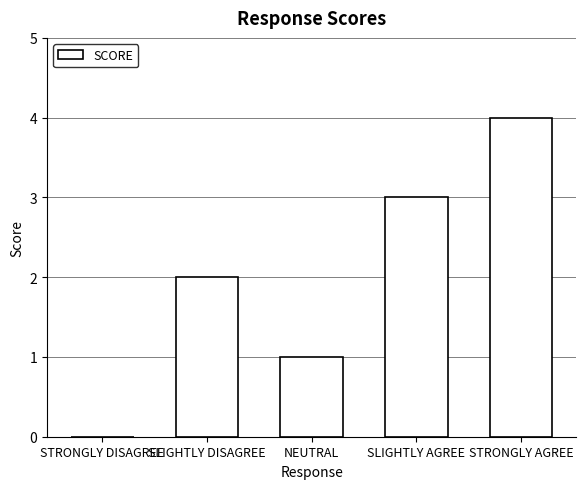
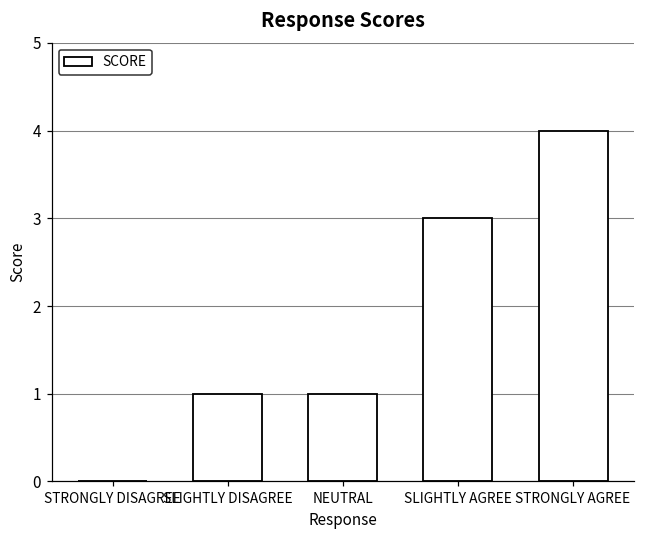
SLIGHTLY DISAGREE: 2 -> 1
